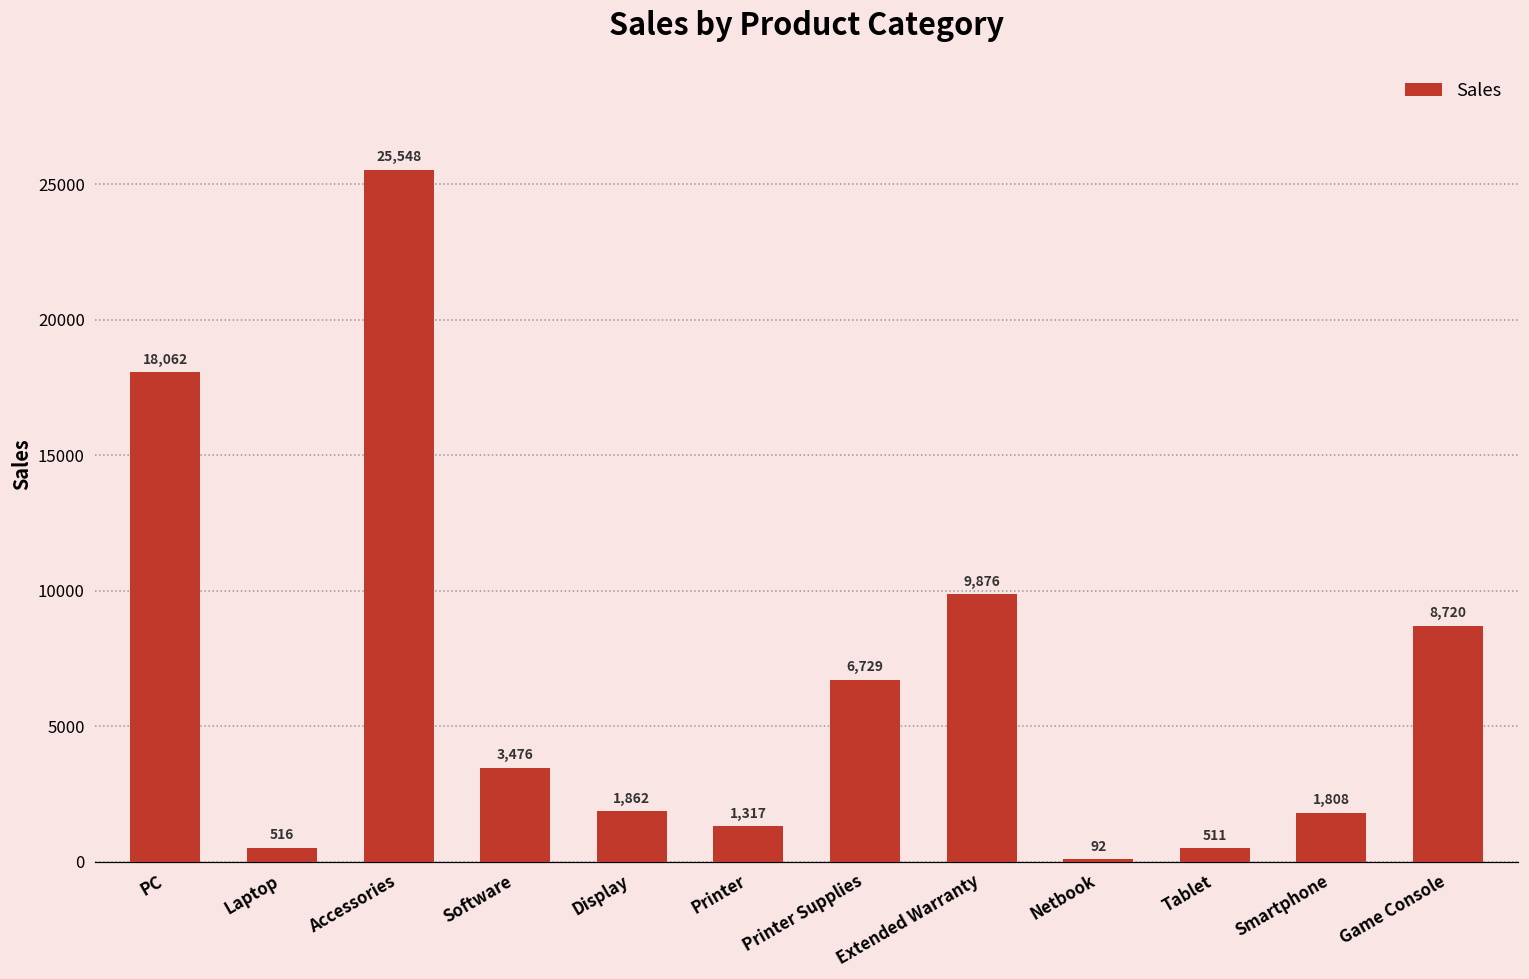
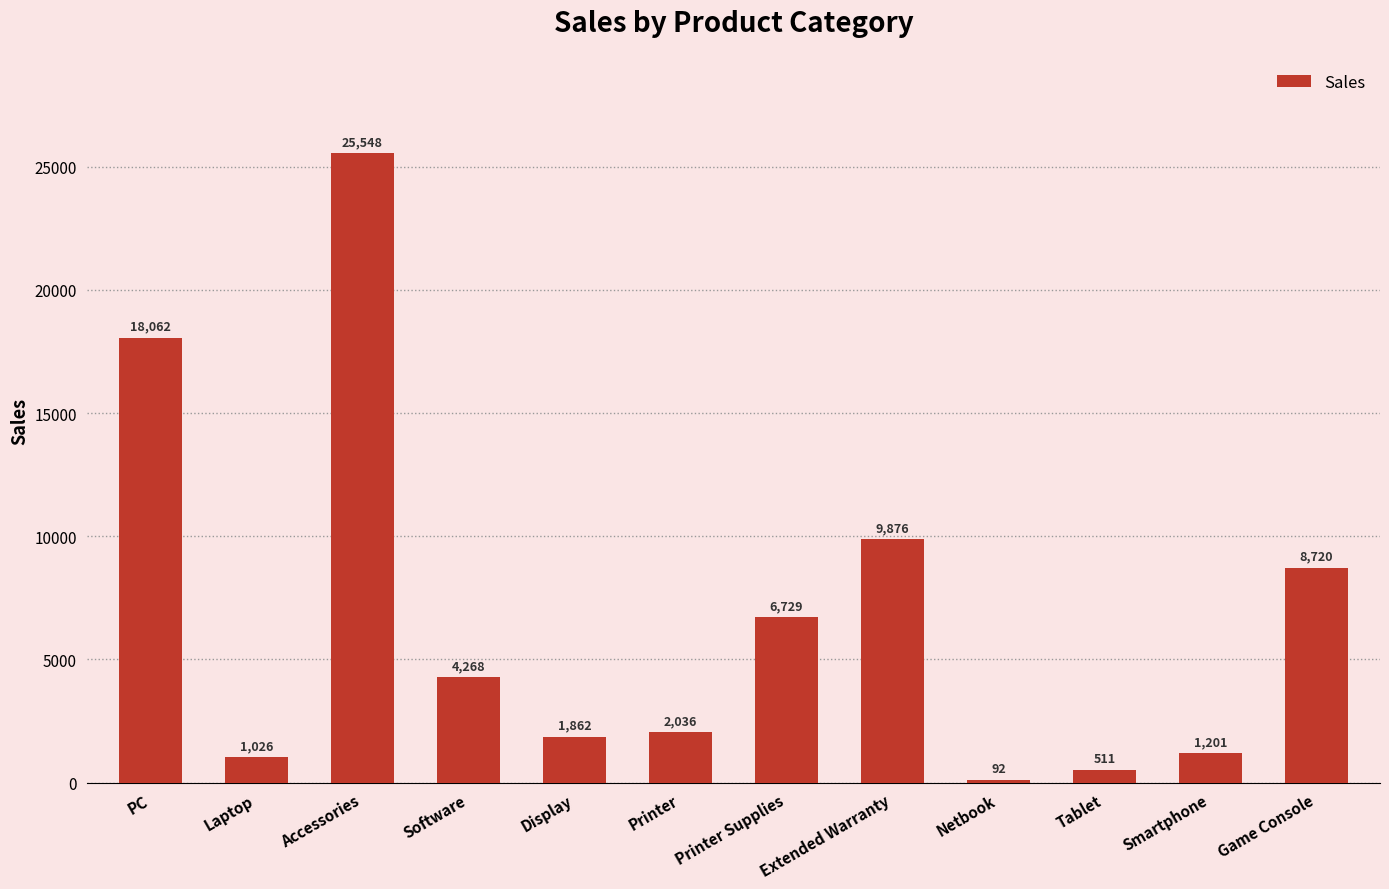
Laptop: 516 -> 1,026
Software: 3,476 -> 4,268
Printer: 1,317 -> 2,036
Smartphone: 1,808 -> 1,201
